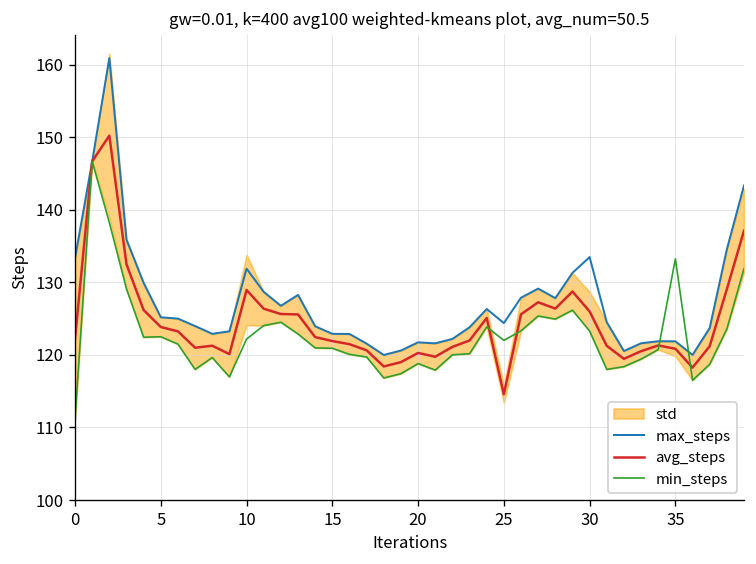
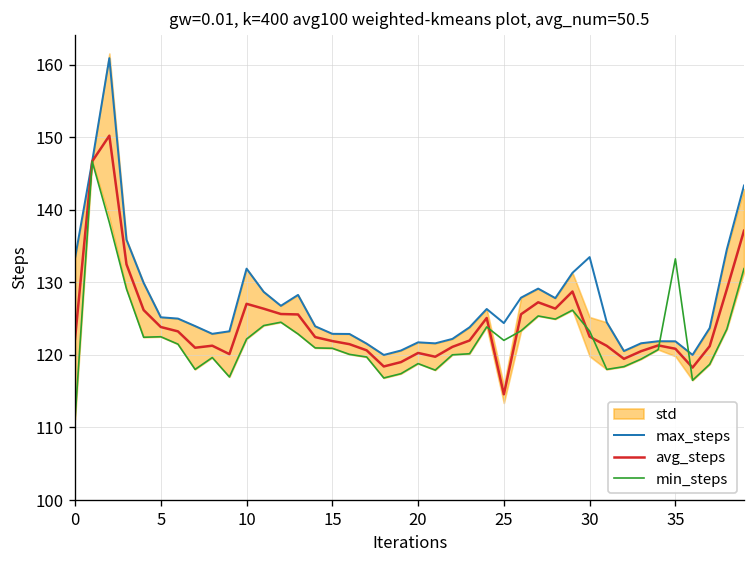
avg_steps, 10: 129 -> 127
avg_steps, 30: 126 -> 123
